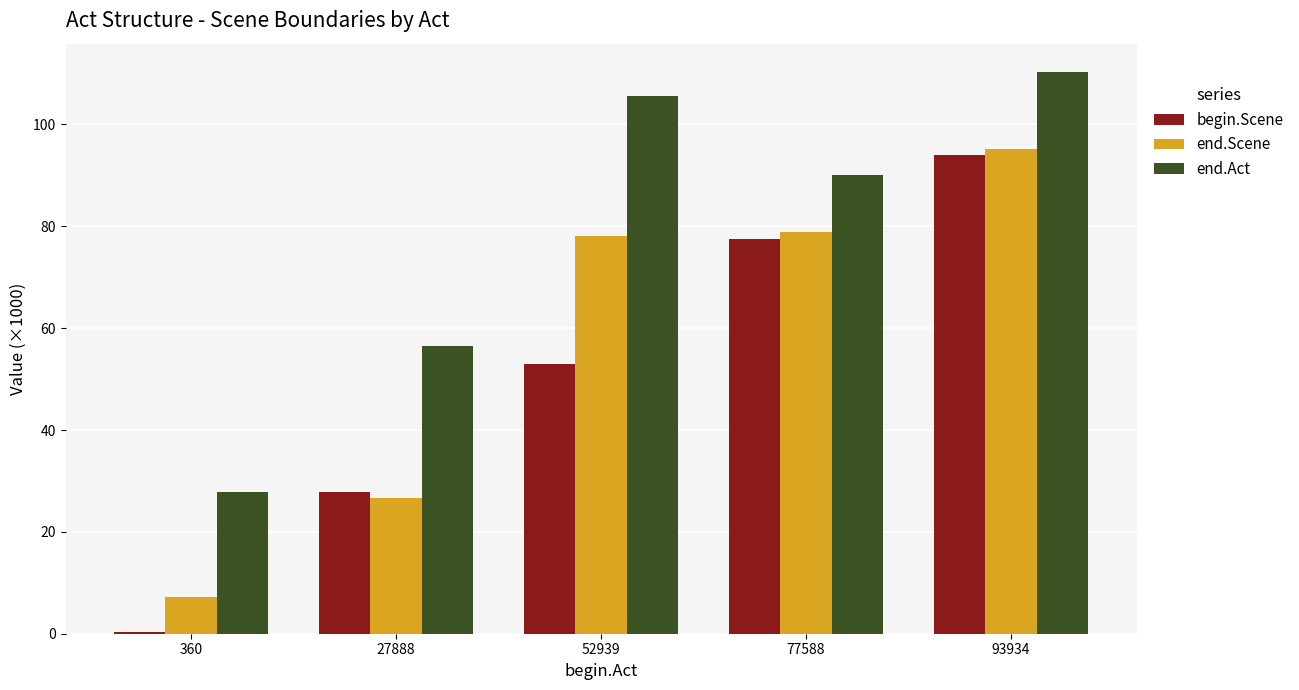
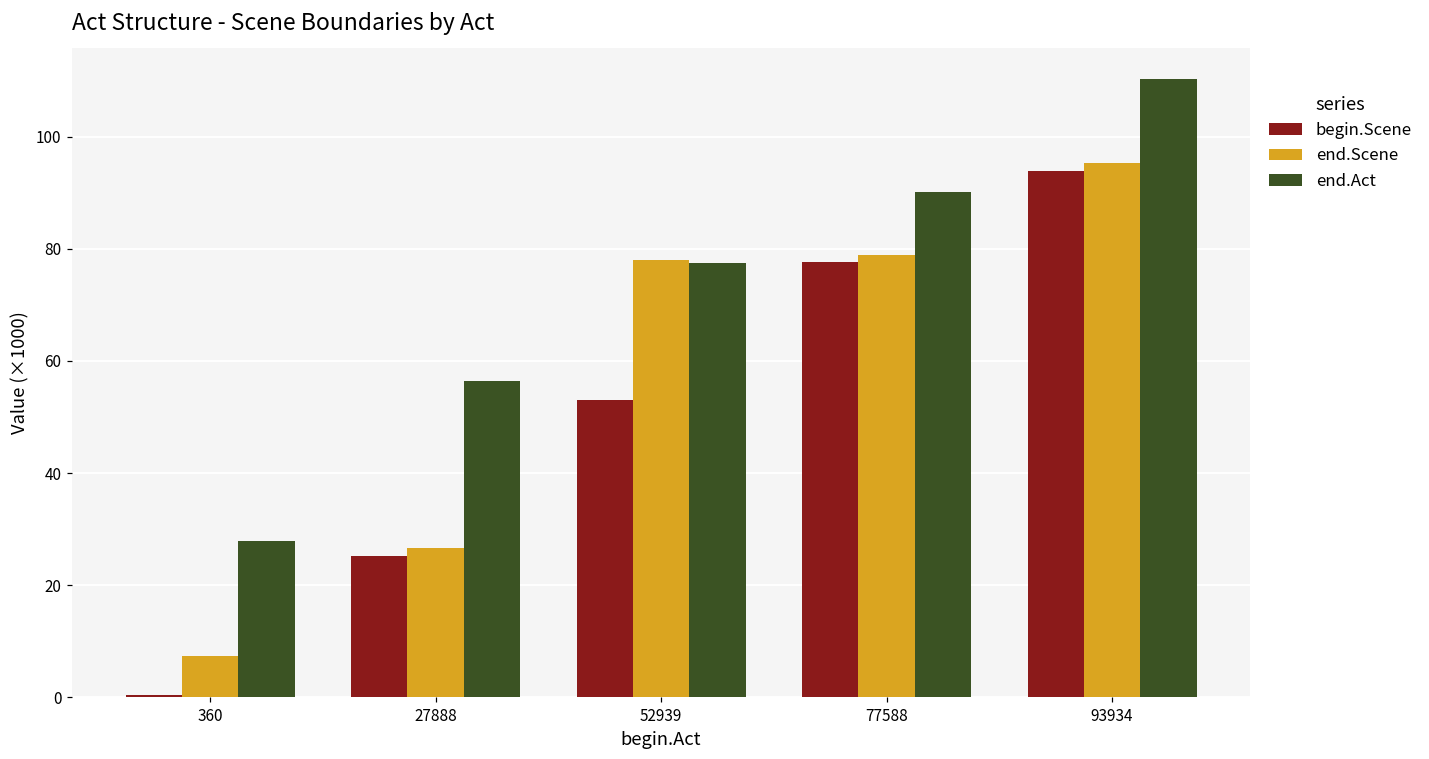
begin.Scene, 27888: 28 -> 25
end.Act, 52939: 105 -> 78
